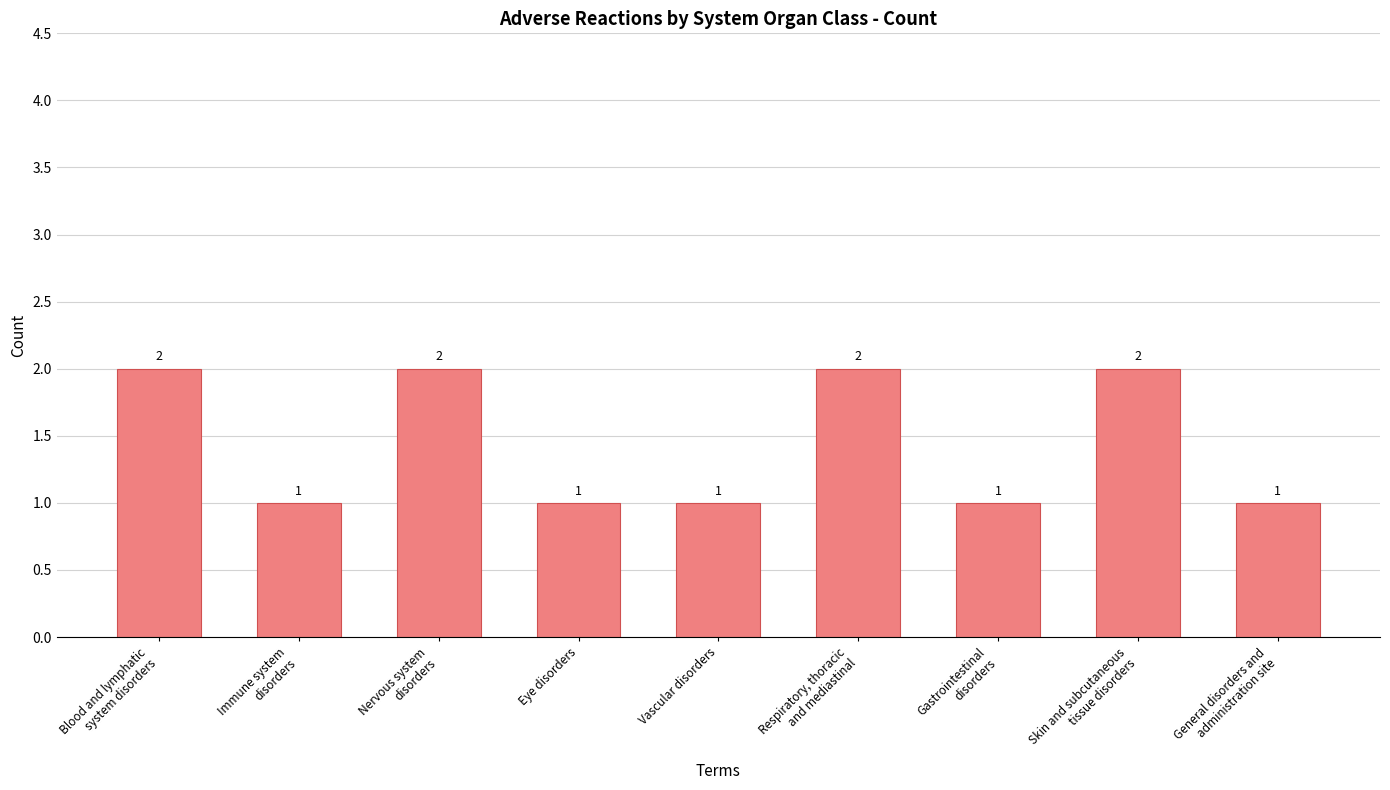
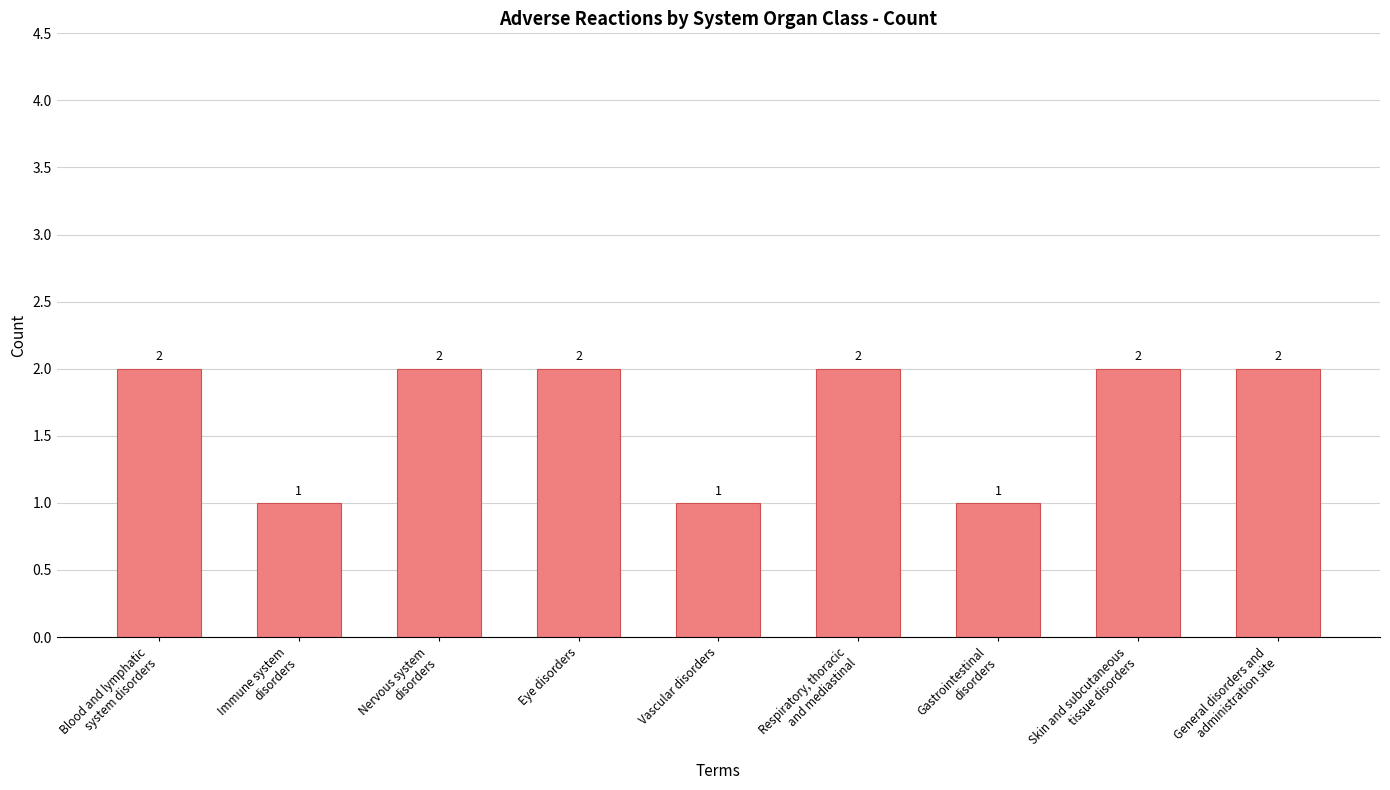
Eye disorders: 1 -> 2
General disorders and administration site: 1 -> 2
